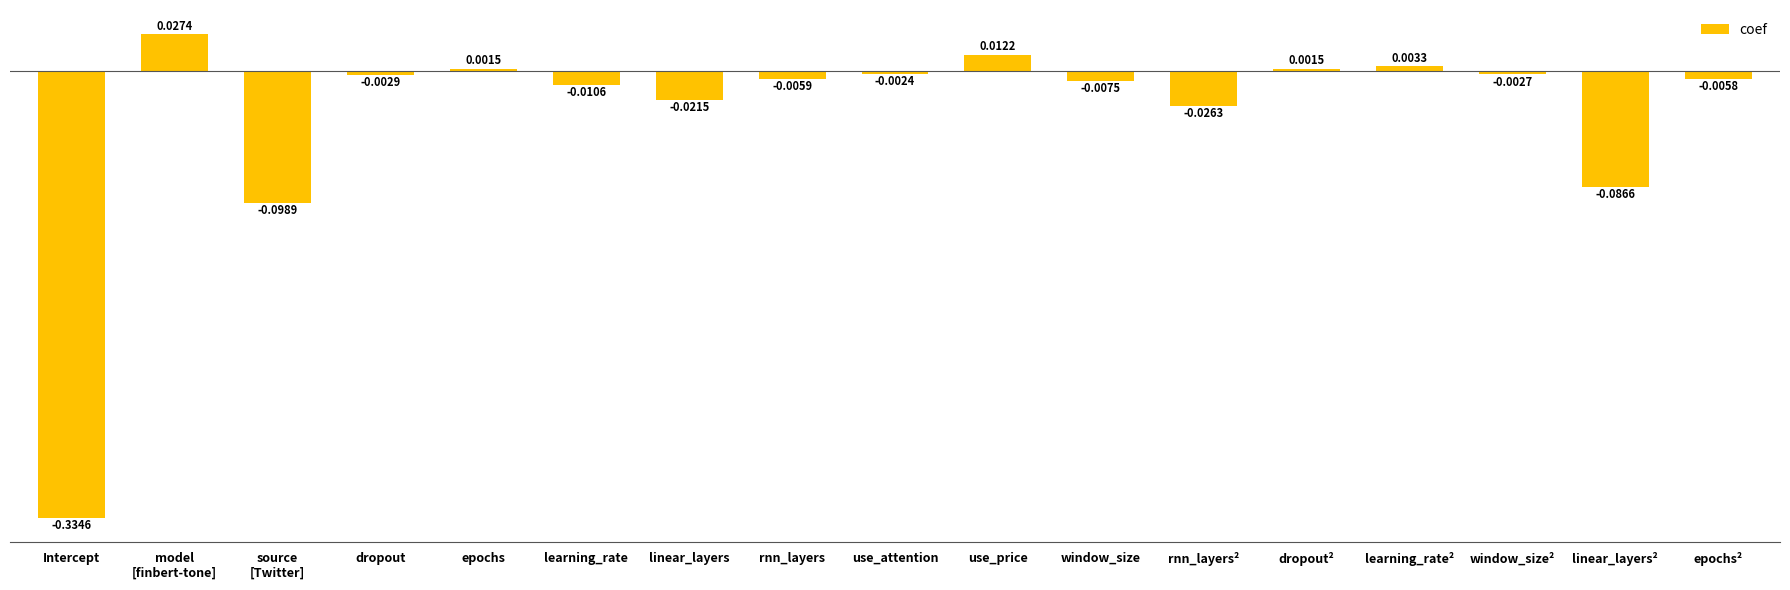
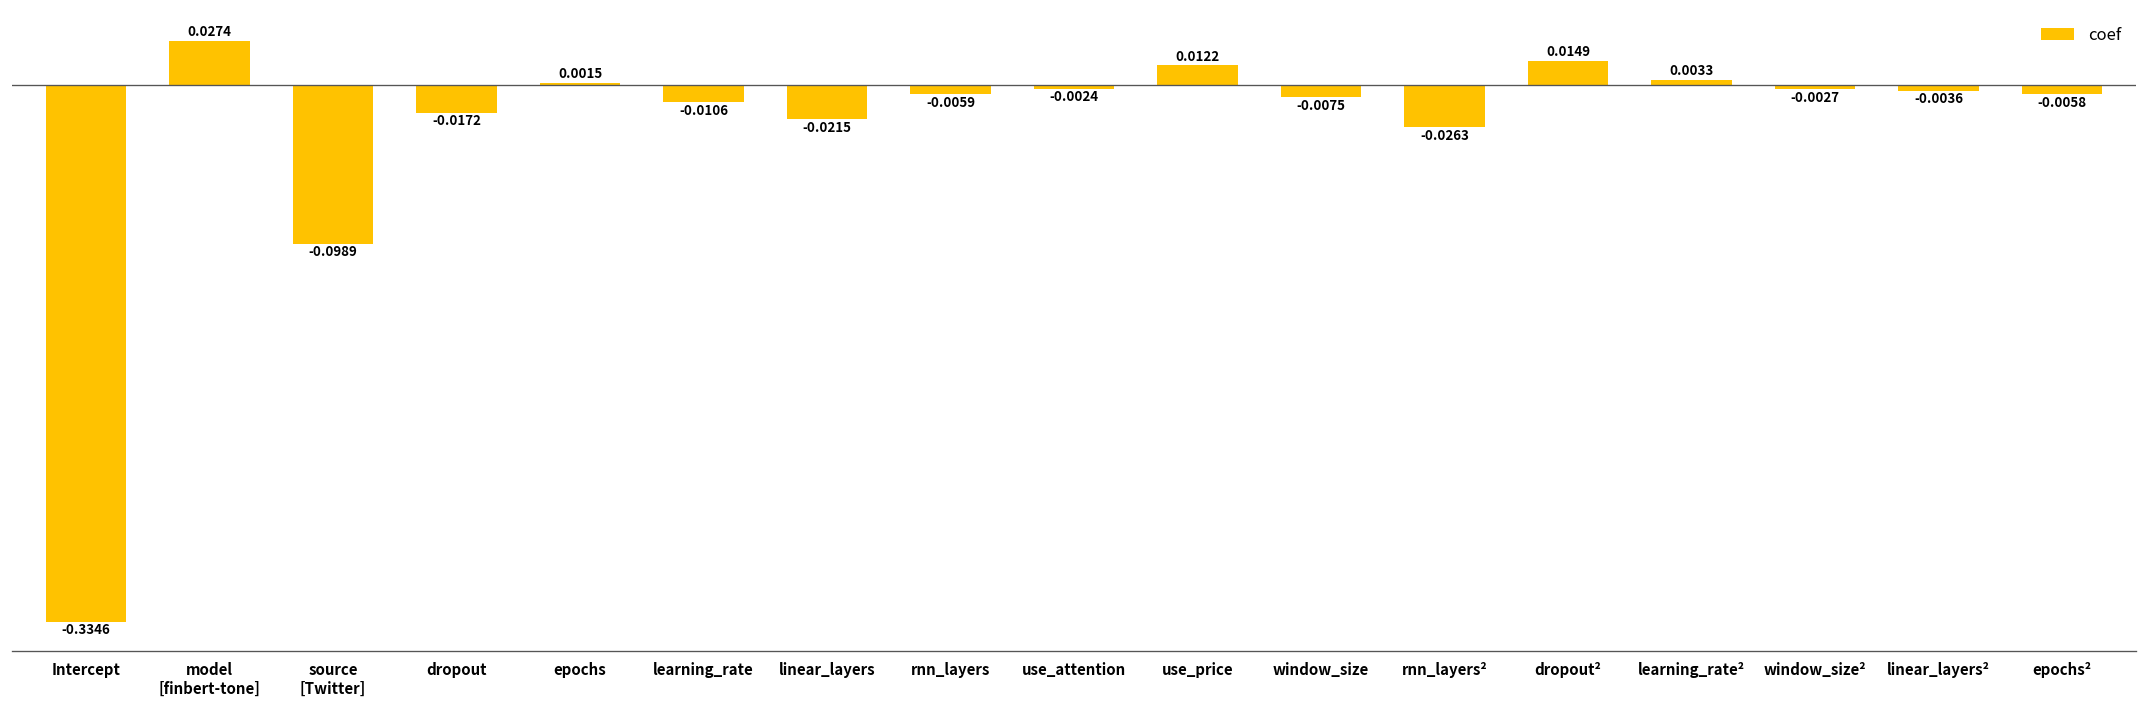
dropout: -0.0029 -> -0.0172
dropout²: 0.0015 -> 0.0149
linear_layers²: -0.0866 -> -0.0036
